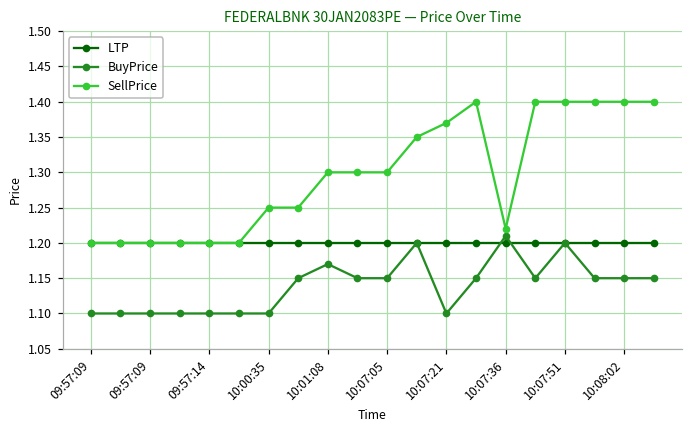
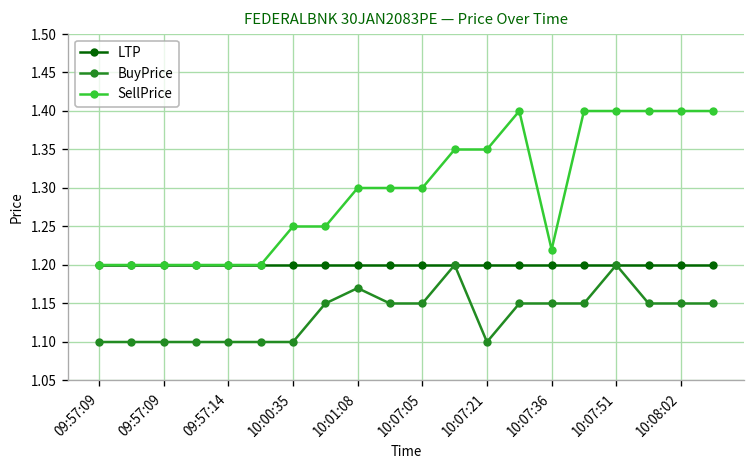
SellPrice, 10:07:21: 1.37 -> 1.35
BuyPrice, 10:07:36: 1.21 -> 1.15
